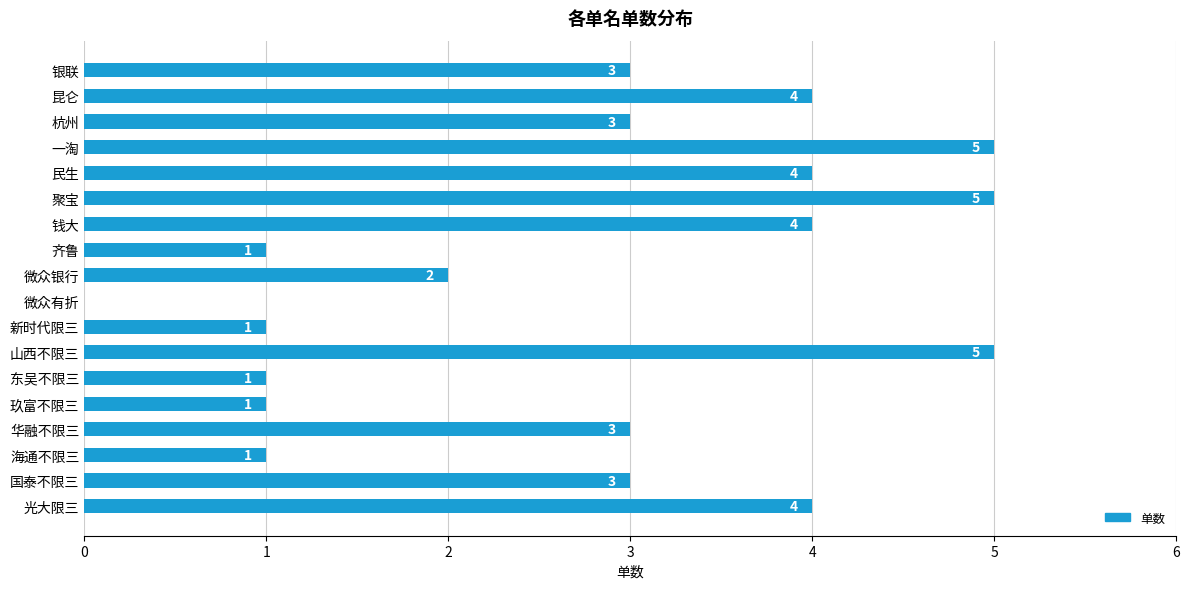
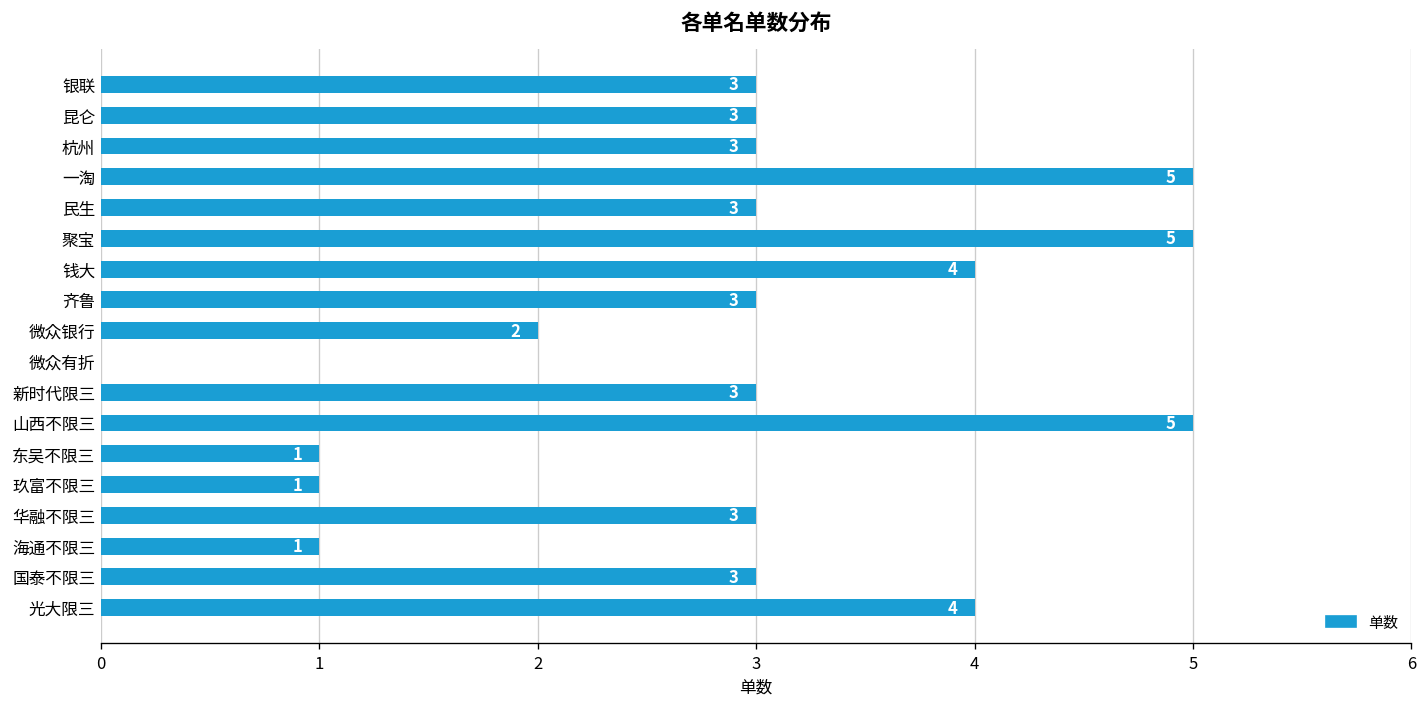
昆仑: 4 -> 3
民生: 4 -> 3
齐鲁: 1 -> 3
新时代限三: 1 -> 3
